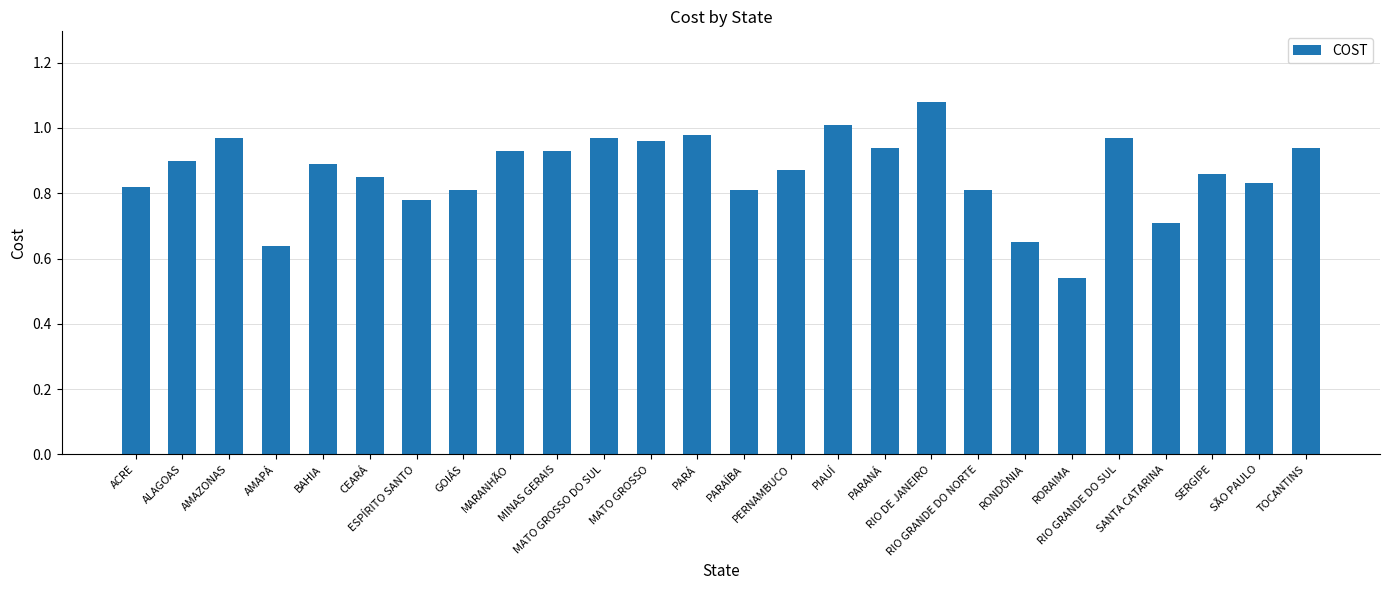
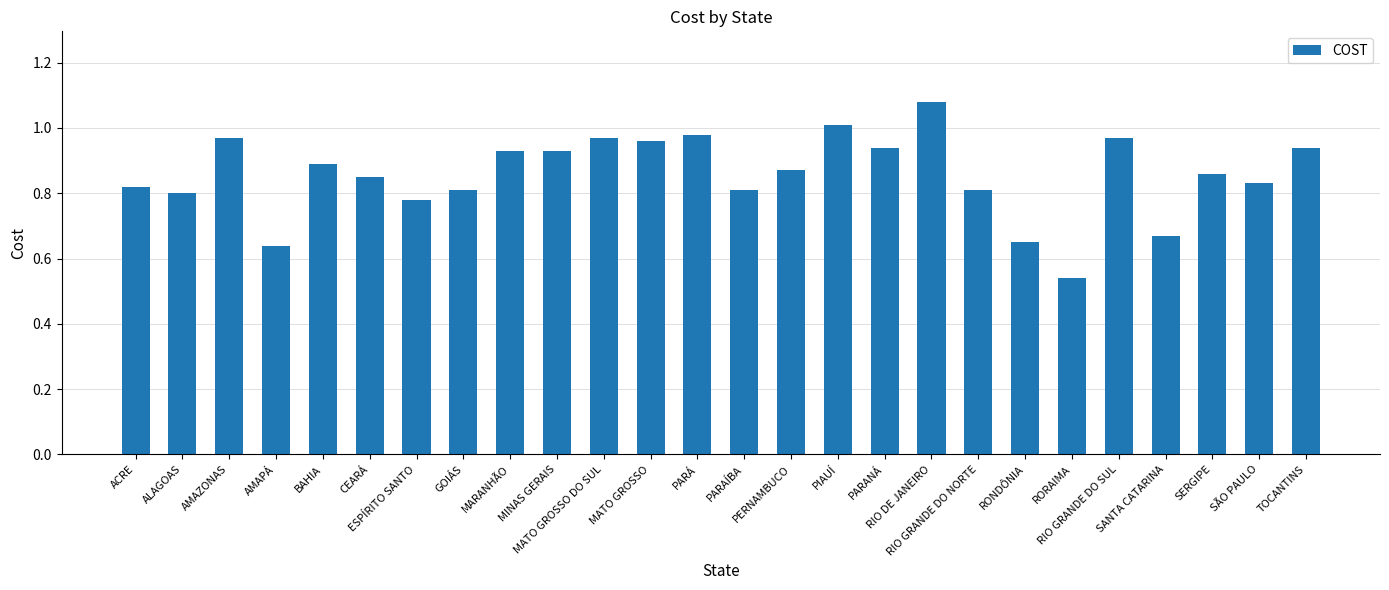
ALAGOAS: 0.9 -> 0.8
SANTA CATARINA: 0.71 -> 0.67
